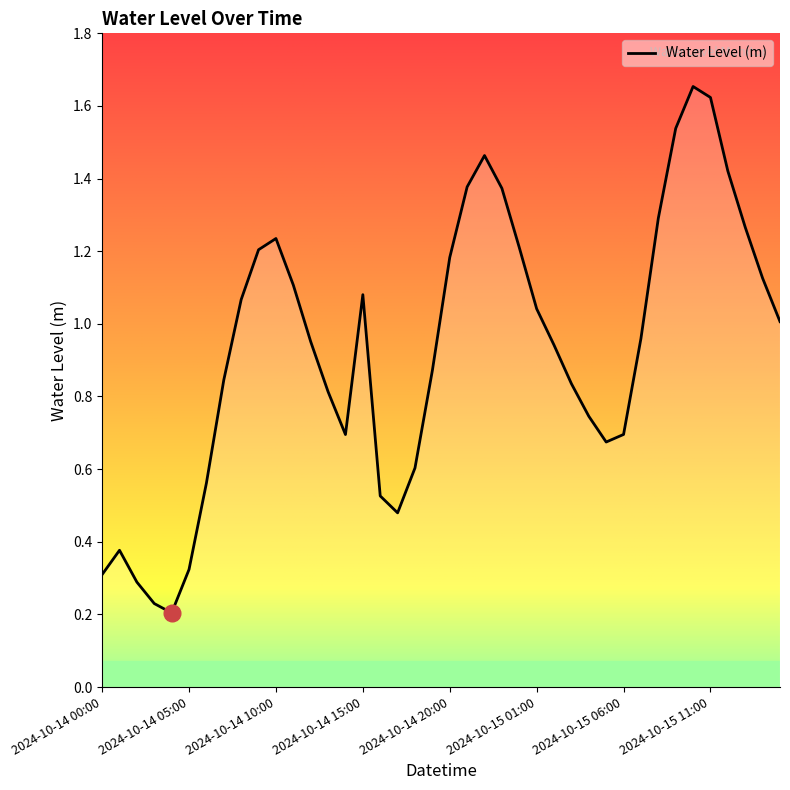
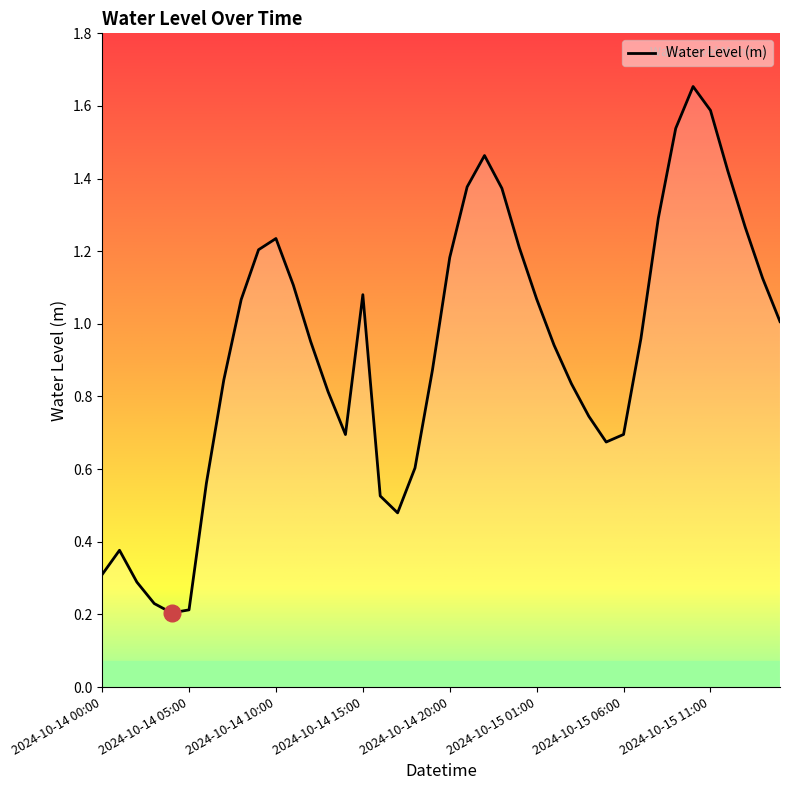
Water Level (m), 2024-10-14 05:00: 0.32 -> 0.21
Water Level (m), 2024-10-15 01:00: 1.04 -> 1.07
Water Level (m), 2024-10-15 11:00: 1.62 -> 1.59
